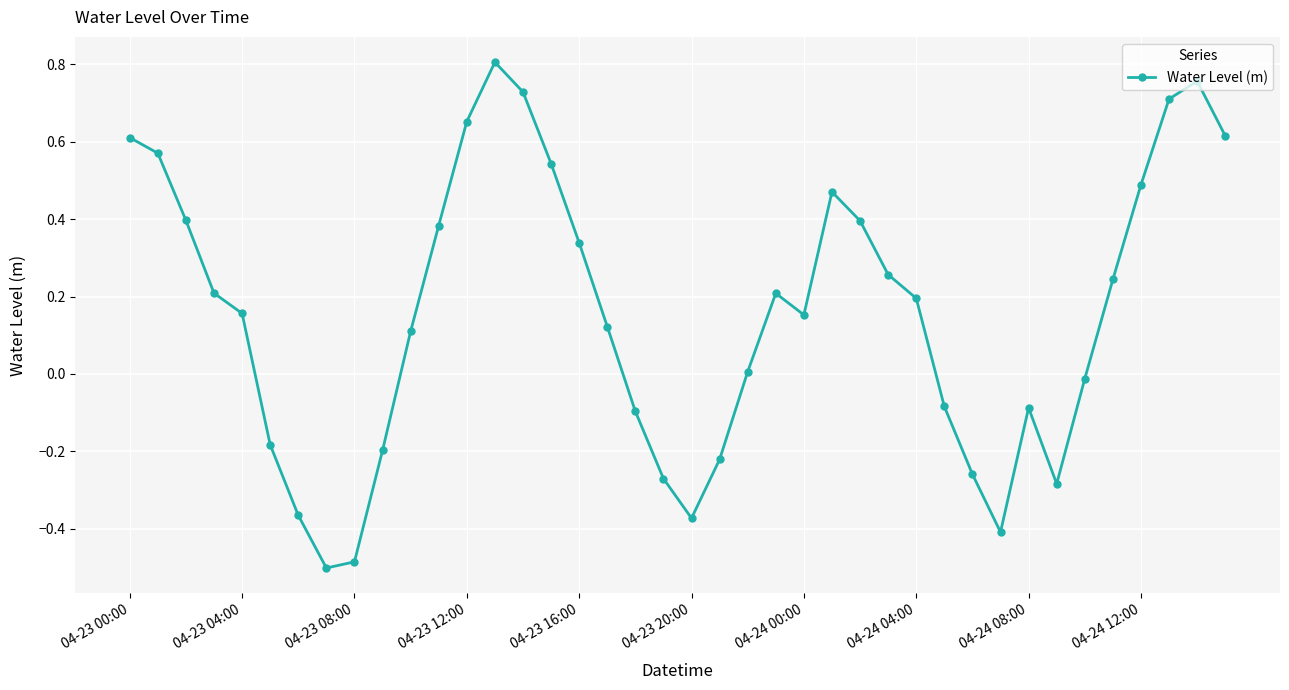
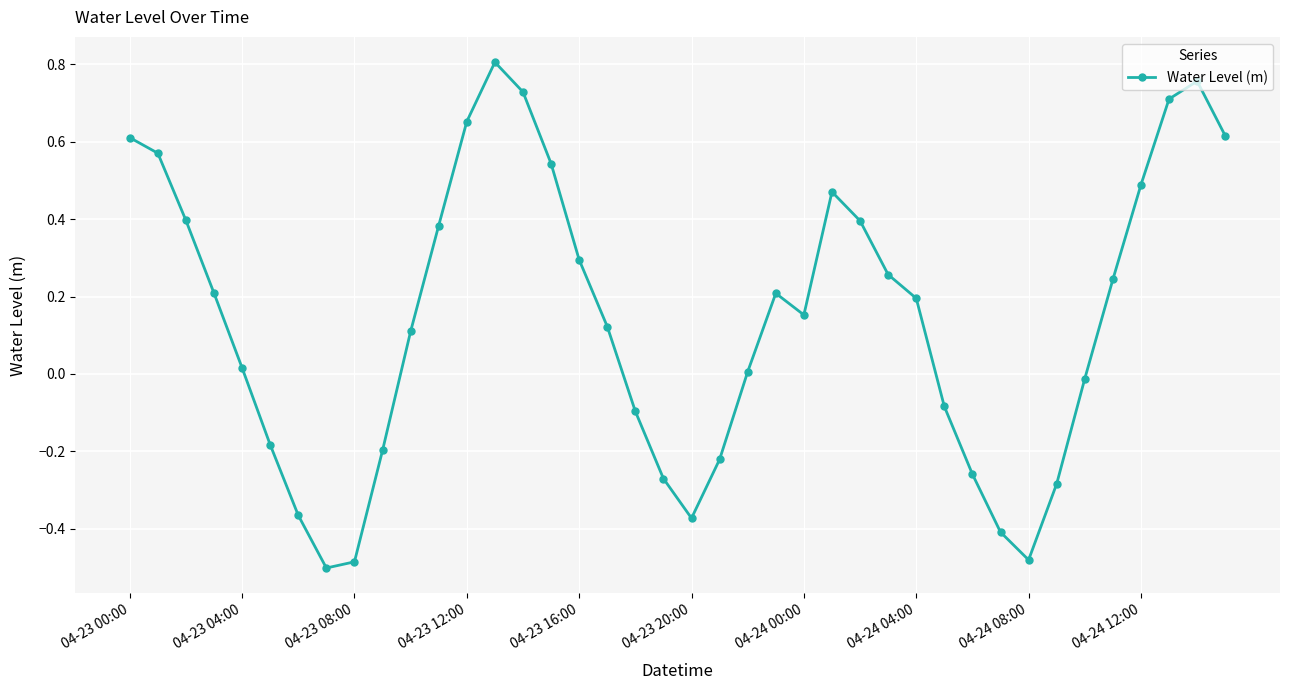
04-23 04:00: 0.16 -> 0.02
04-23 16:00: 0.34 -> 0.29
04-24 08:00: -0.09 -> -0.48
